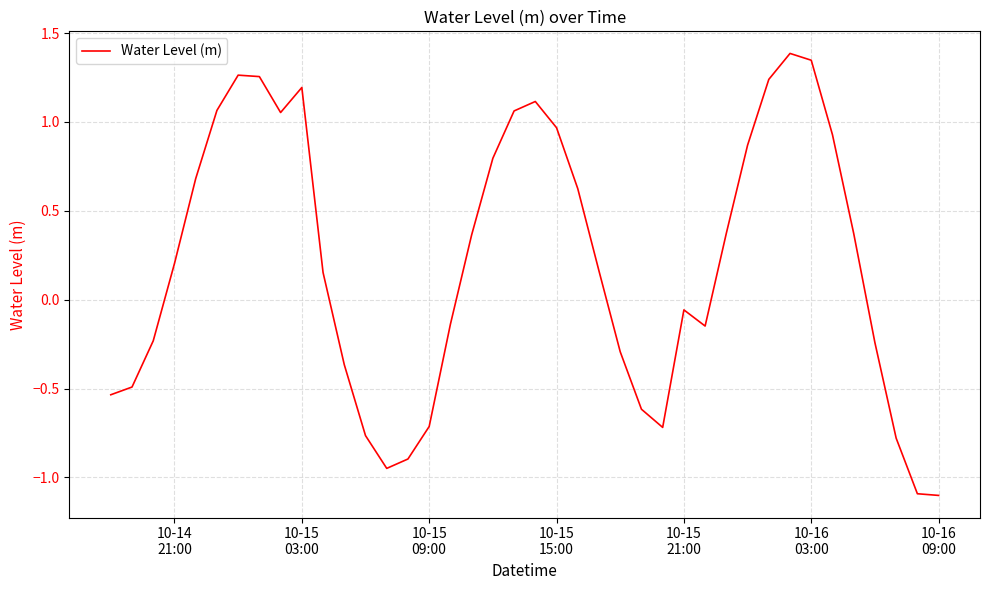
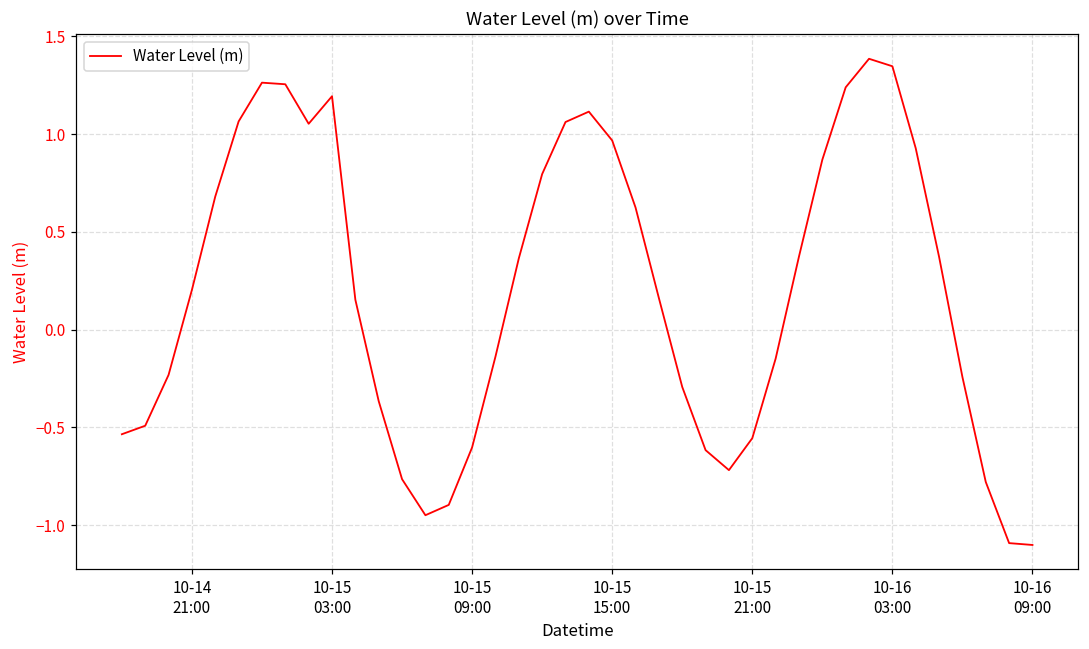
10-15 09:00: -0.71 -> -0.60
10-15 21:00: -0.06 -> -0.56
